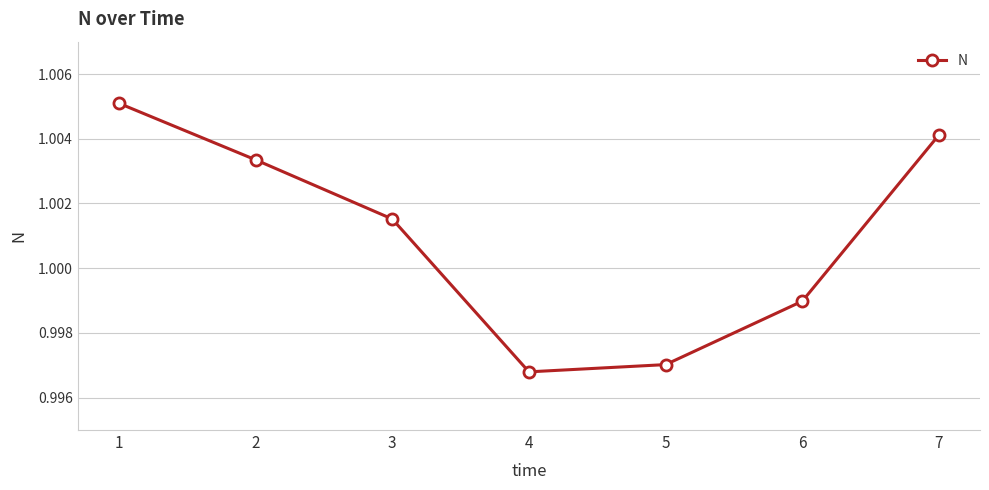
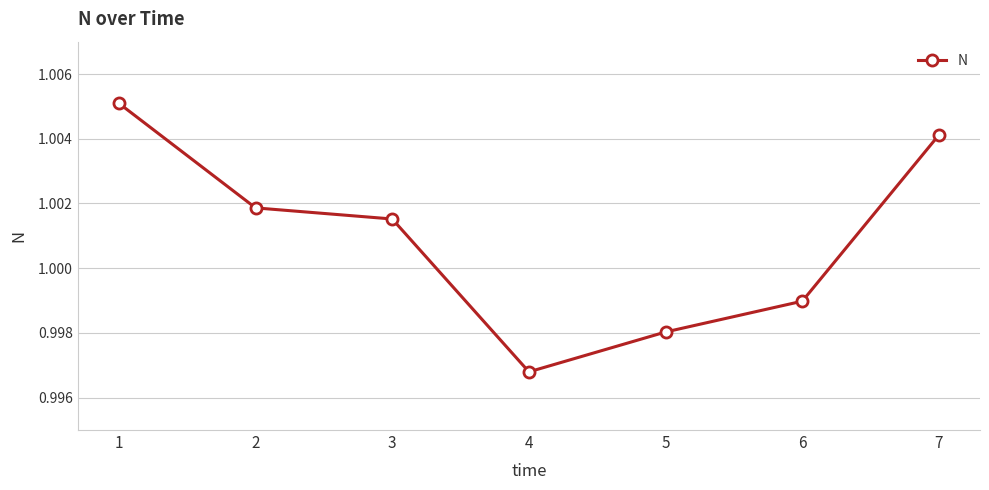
2: 1.0033 -> 1.0019
5: 0.9970 -> 0.9980
